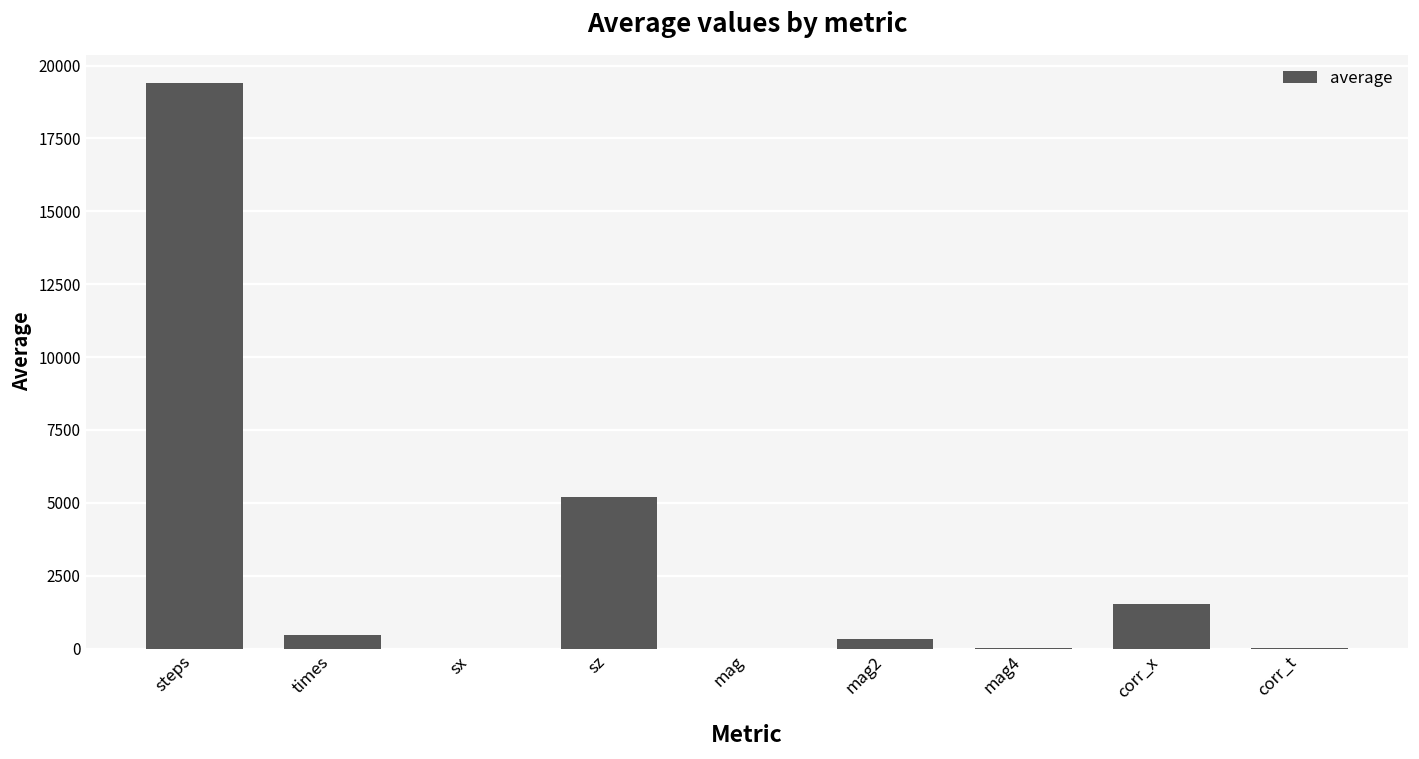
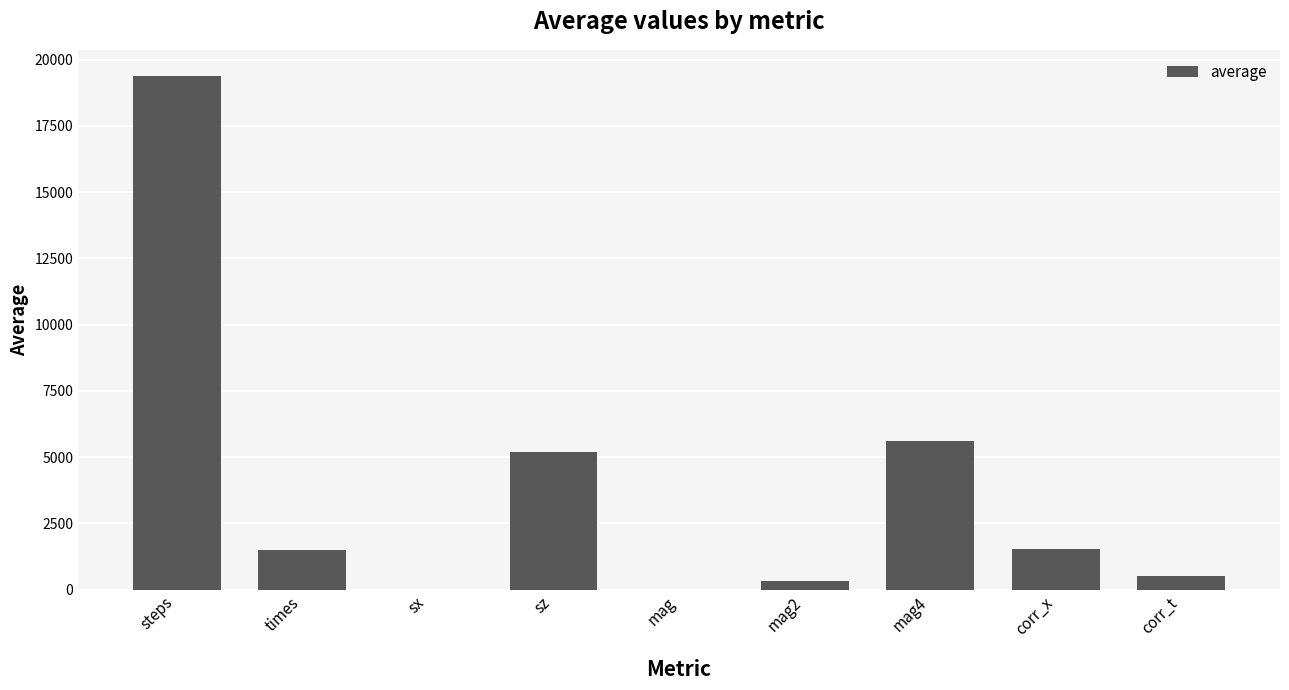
times: 500 -> 1500
mag4: 0 -> 5600
corr_t: 0 -> 500
